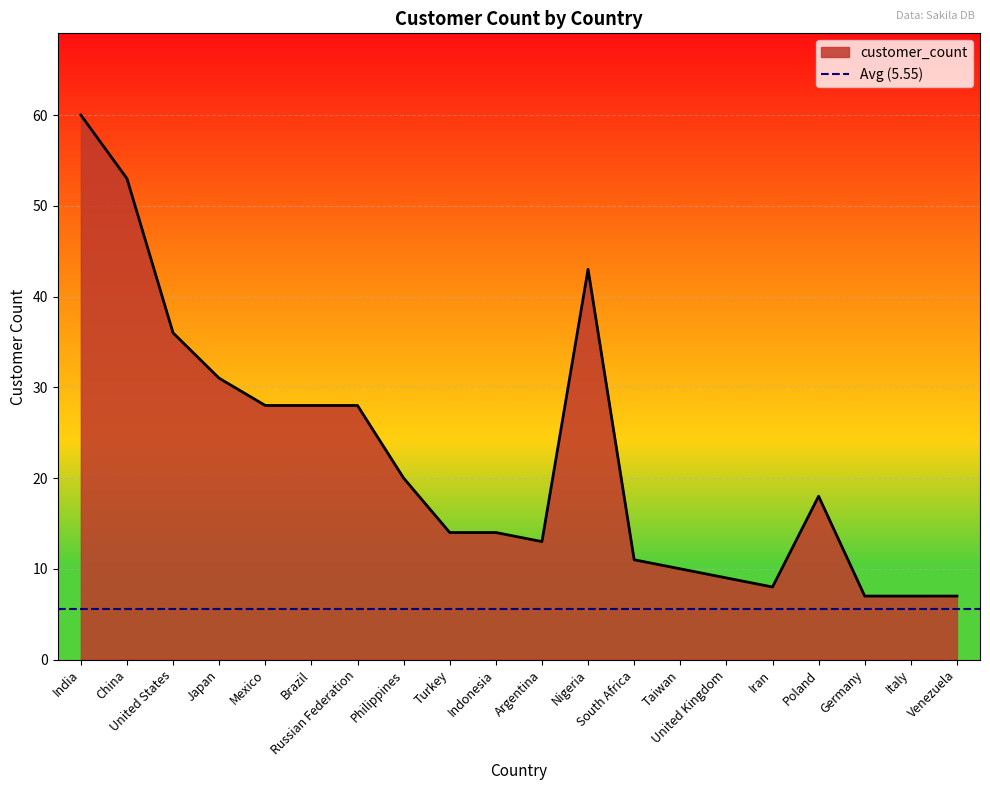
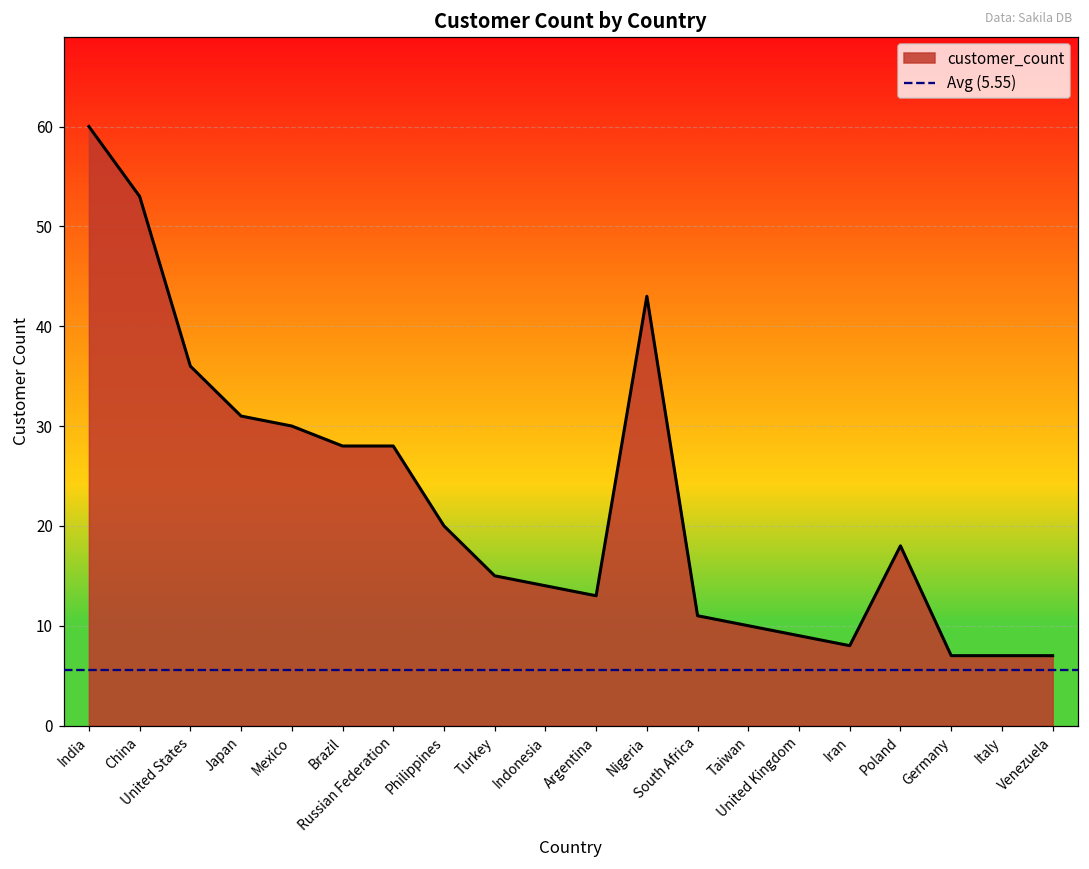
Mexico: 28 -> 30
Turkey: 14 -> 15
